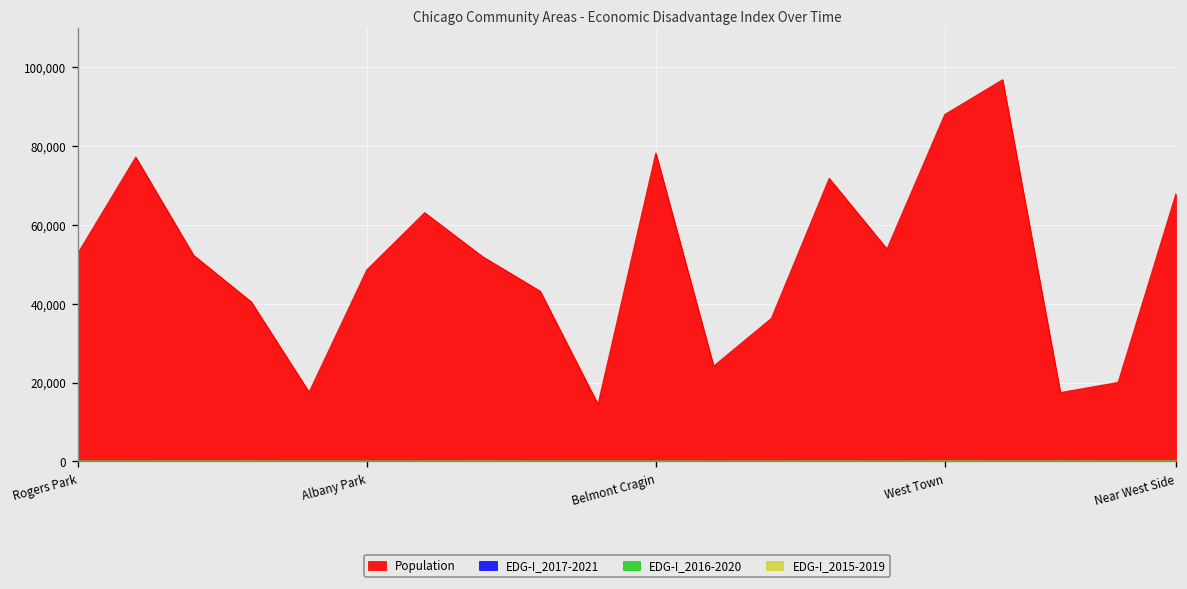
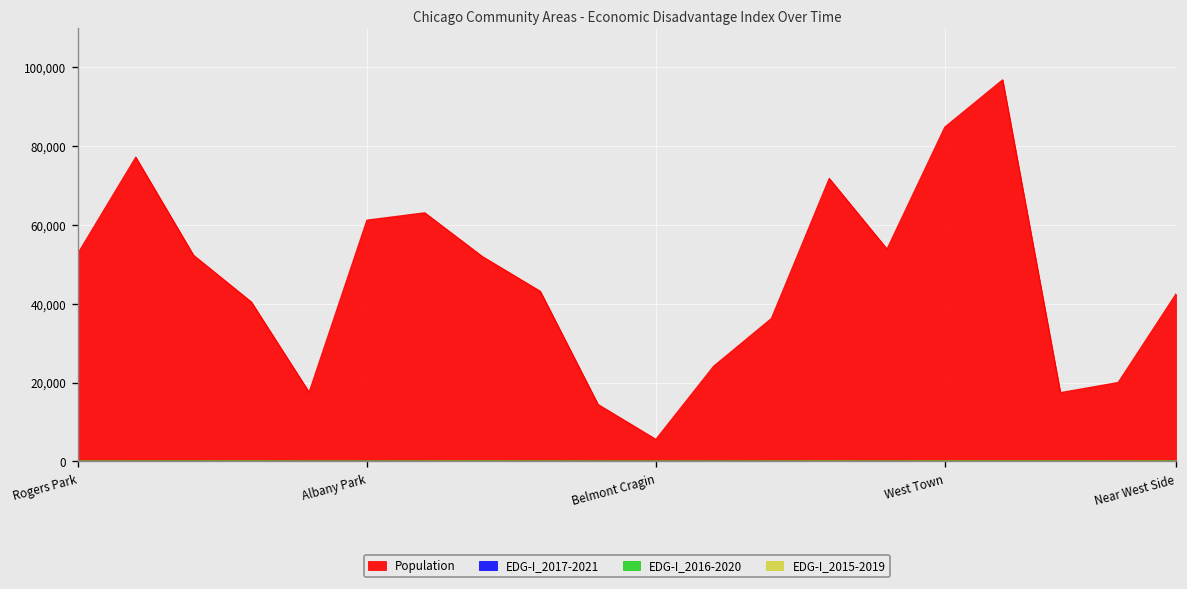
Population, Albany Park: 49,000 -> 61,000
Population, Belmont Cragin: 78,000 -> 6,000
Population, West Town: 88,000 -> 85,000
Population, Near West Side: 68,000 -> 42,000
